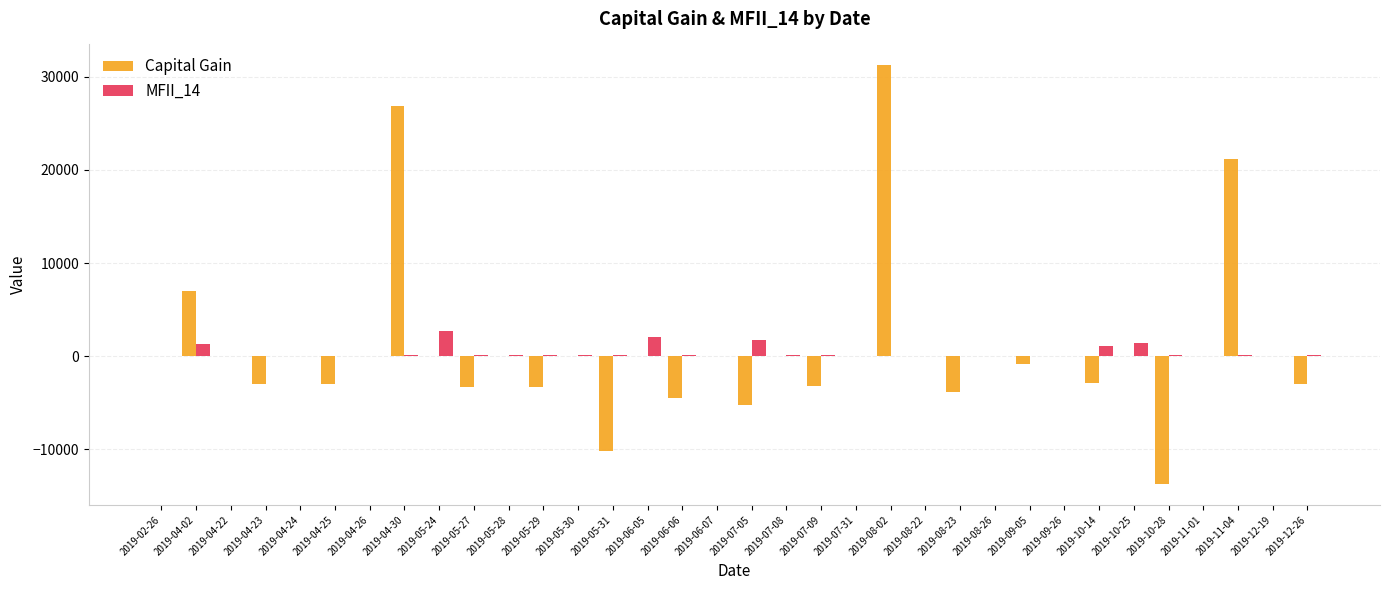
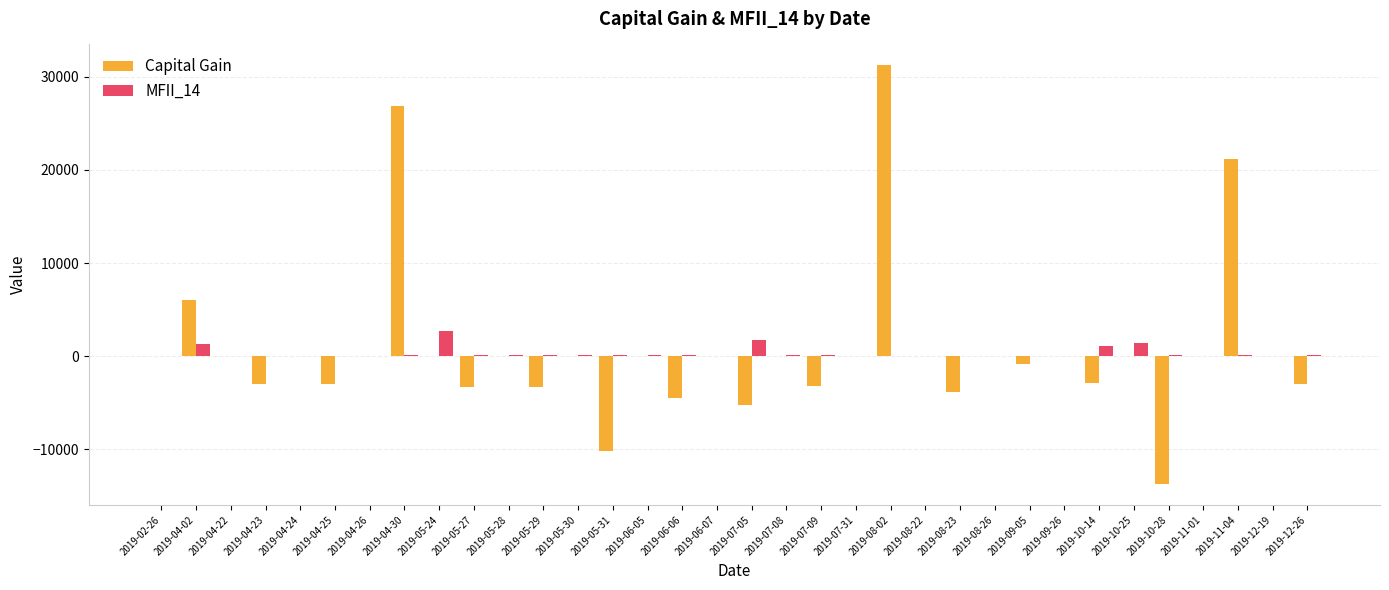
Capital Gain, 2019-04-02: 7000 -> 6000
MFII_14, 2019-06-05: 2000 -> 0
